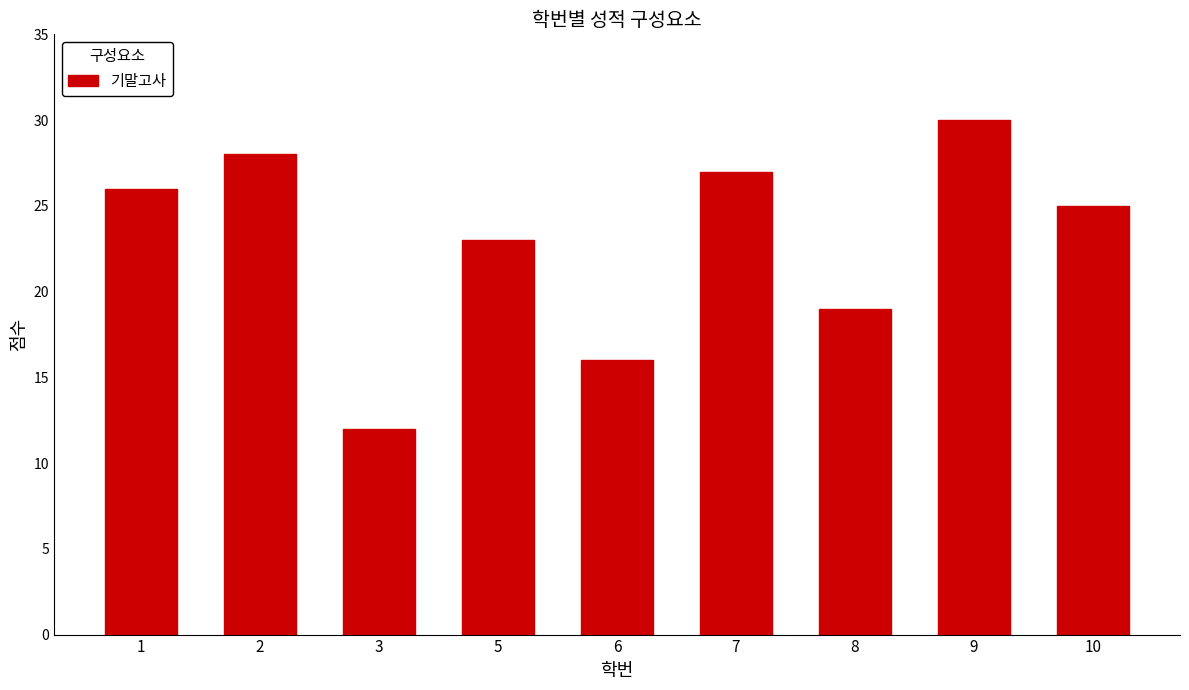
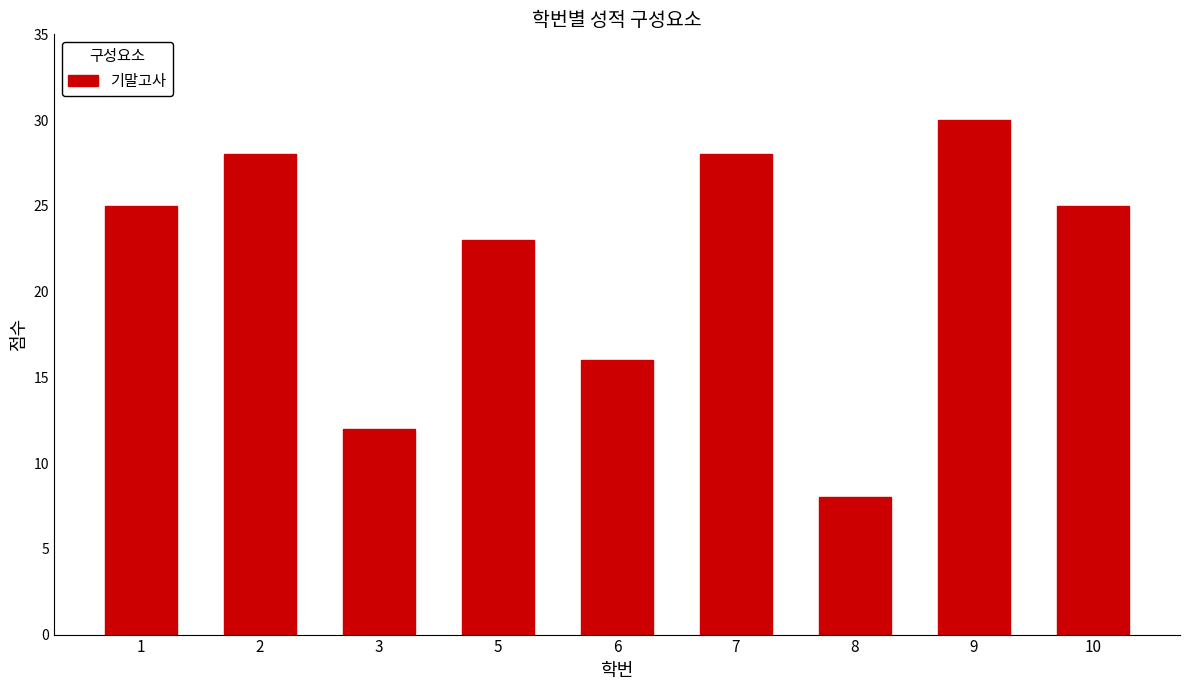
1: 26 -> 25
7: 27 -> 28
8: 19 -> 8
